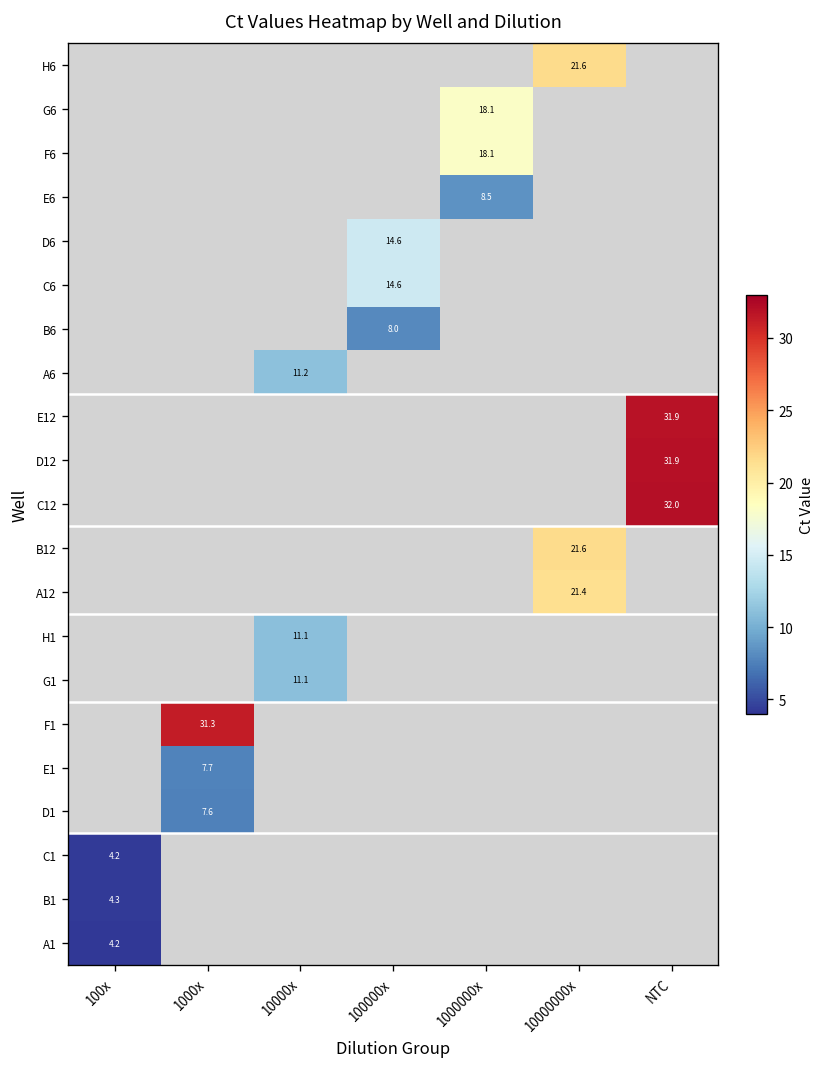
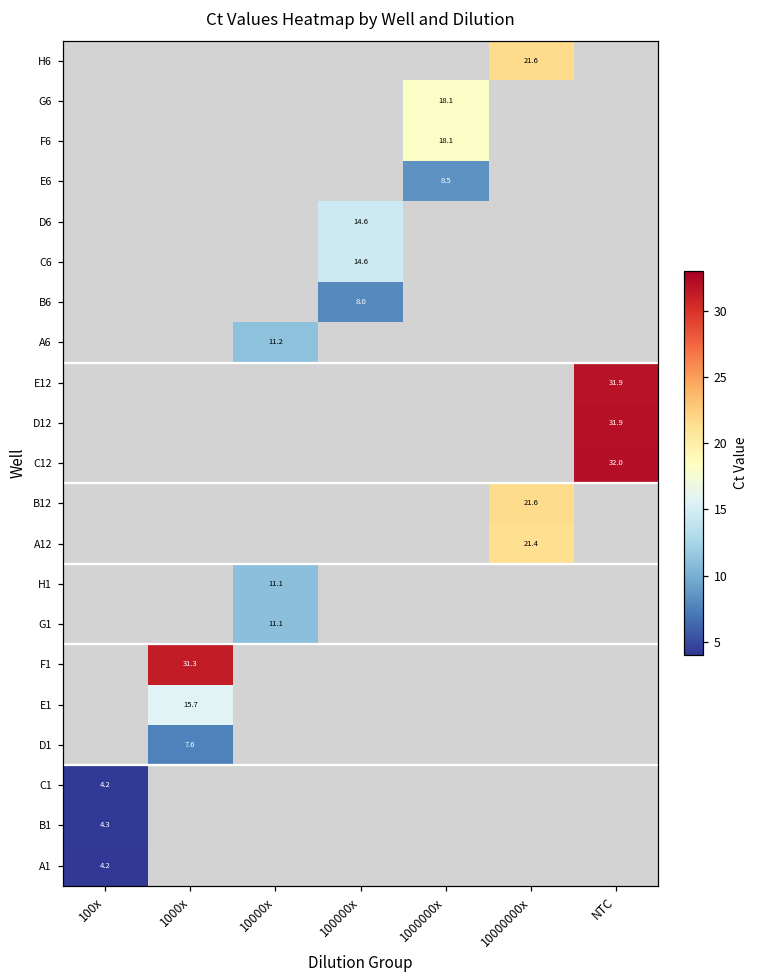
E1, 1000x: 7.7 -> 15.7
